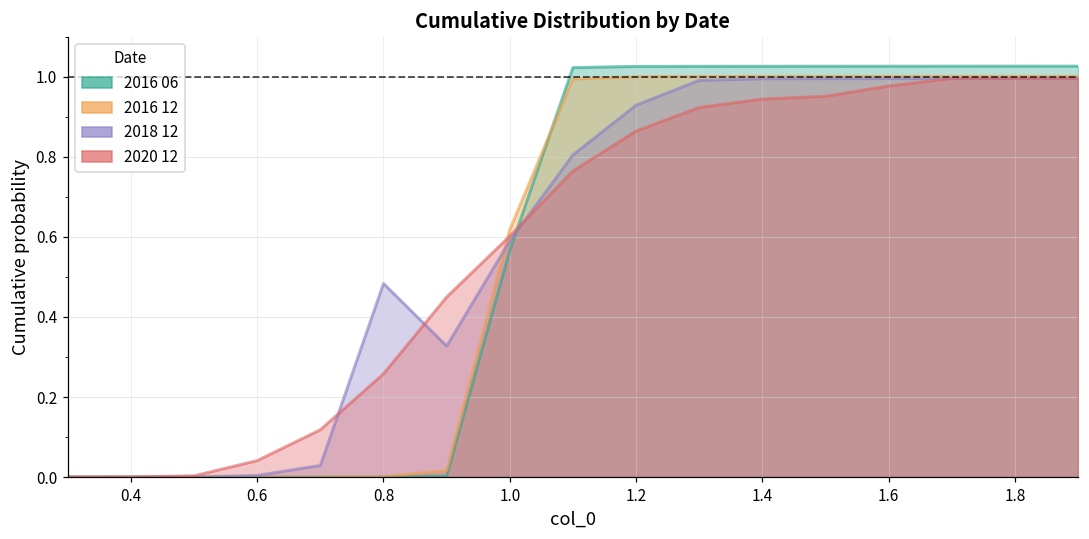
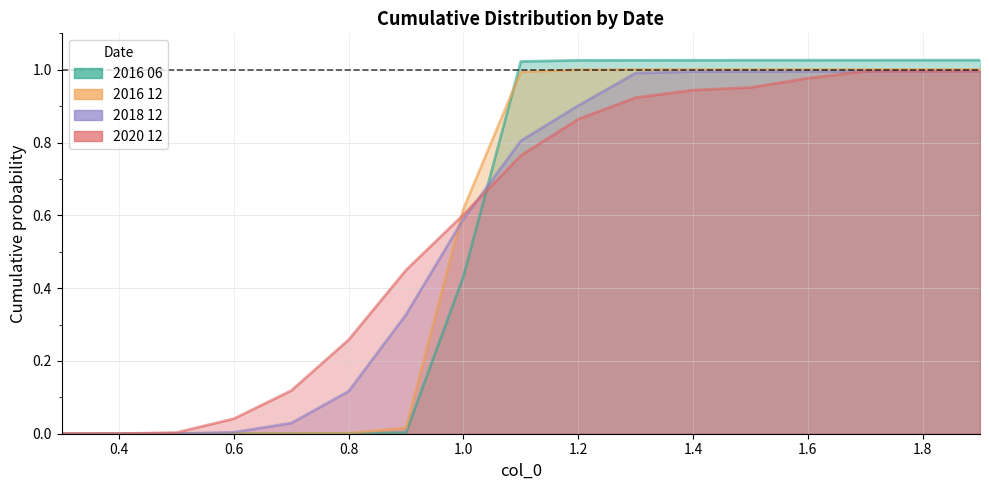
2018 12, 0.8: 0.48 -> 0.12
2016 06, 1.0: 0.57 -> 0.43
2018 12, 1.2: 0.93 -> 0.90
